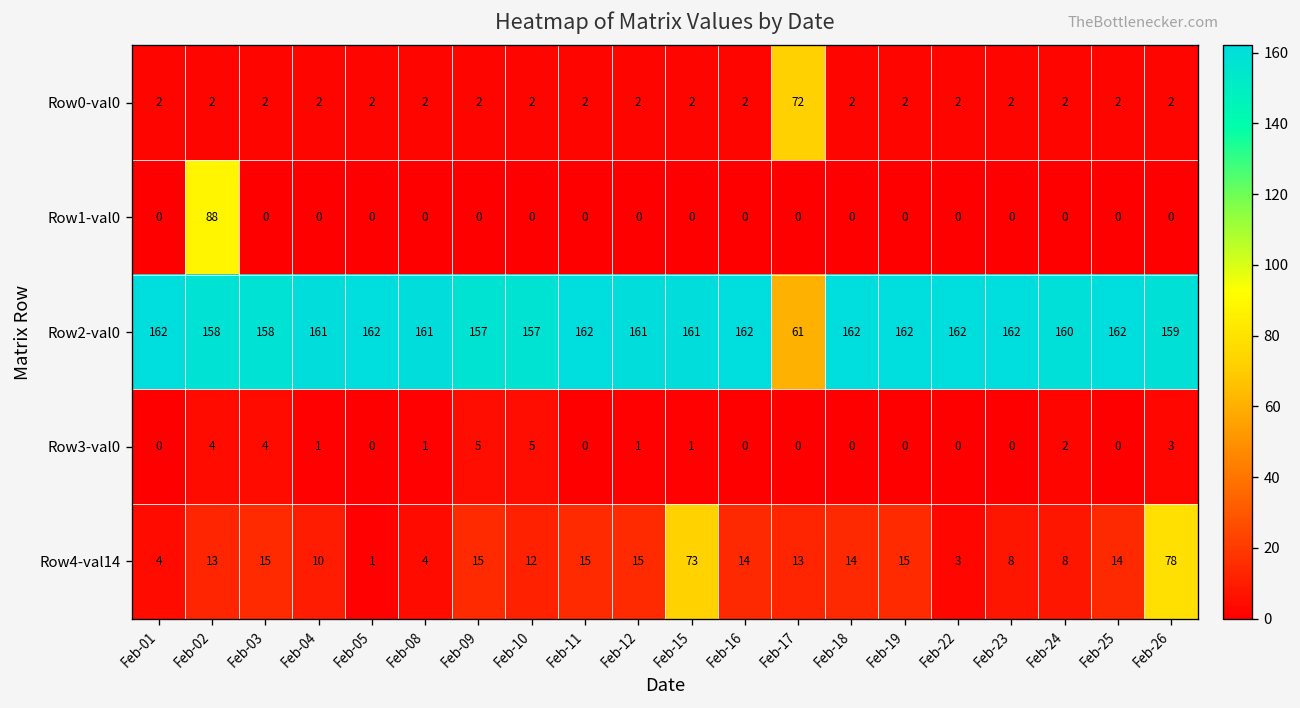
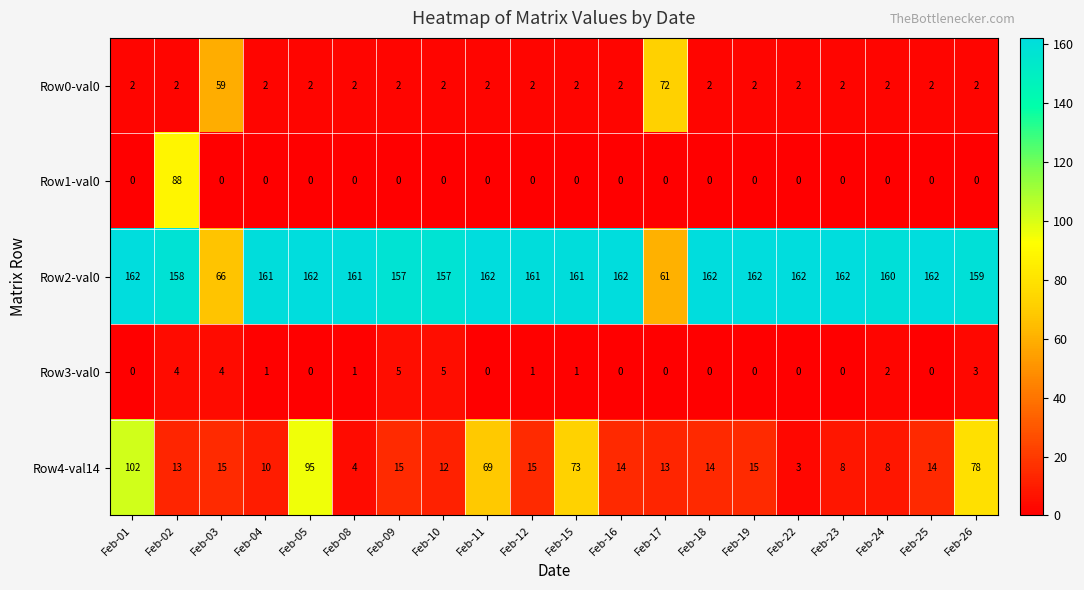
Row0-val0, Feb-03: 2 -> 59
Row2-val0, Feb-03: 158 -> 66
Row4-val14, Feb-01: 4 -> 102
Row4-val14, Feb-05: 1 -> 95
Row4-val14, Feb-11: 15 -> 69
